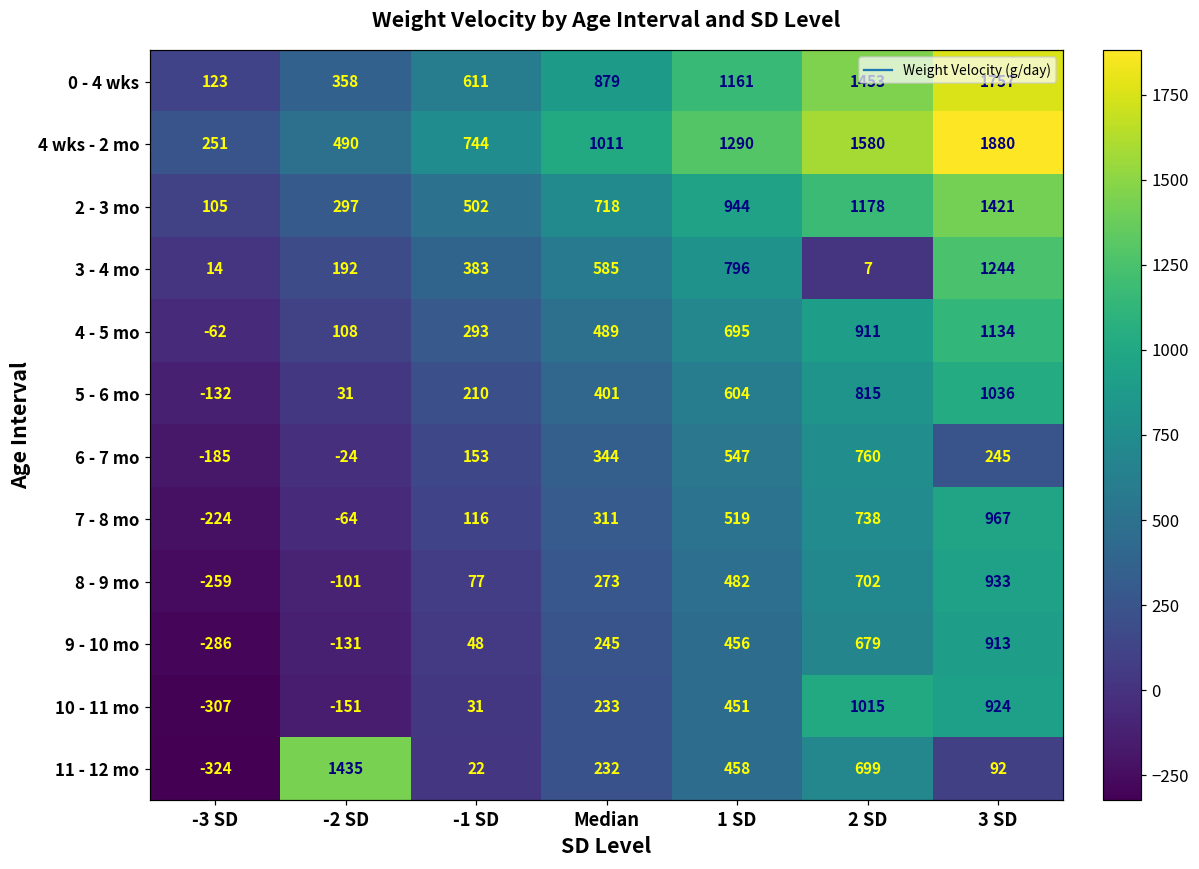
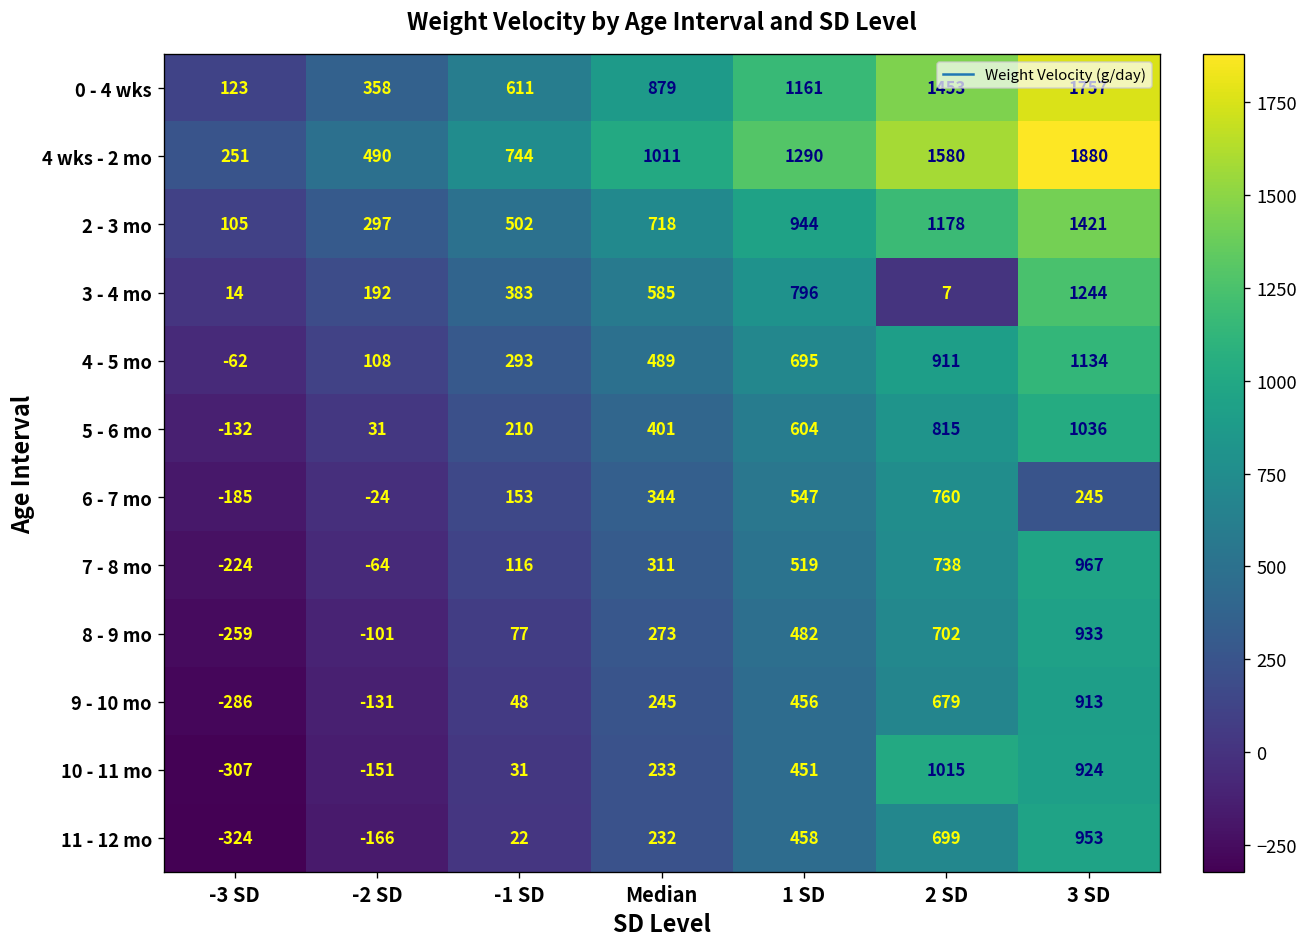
11 - 12 mo, -2 SD: 1435 -> -166
11 - 12 mo, 3 SD: 92 -> 953
